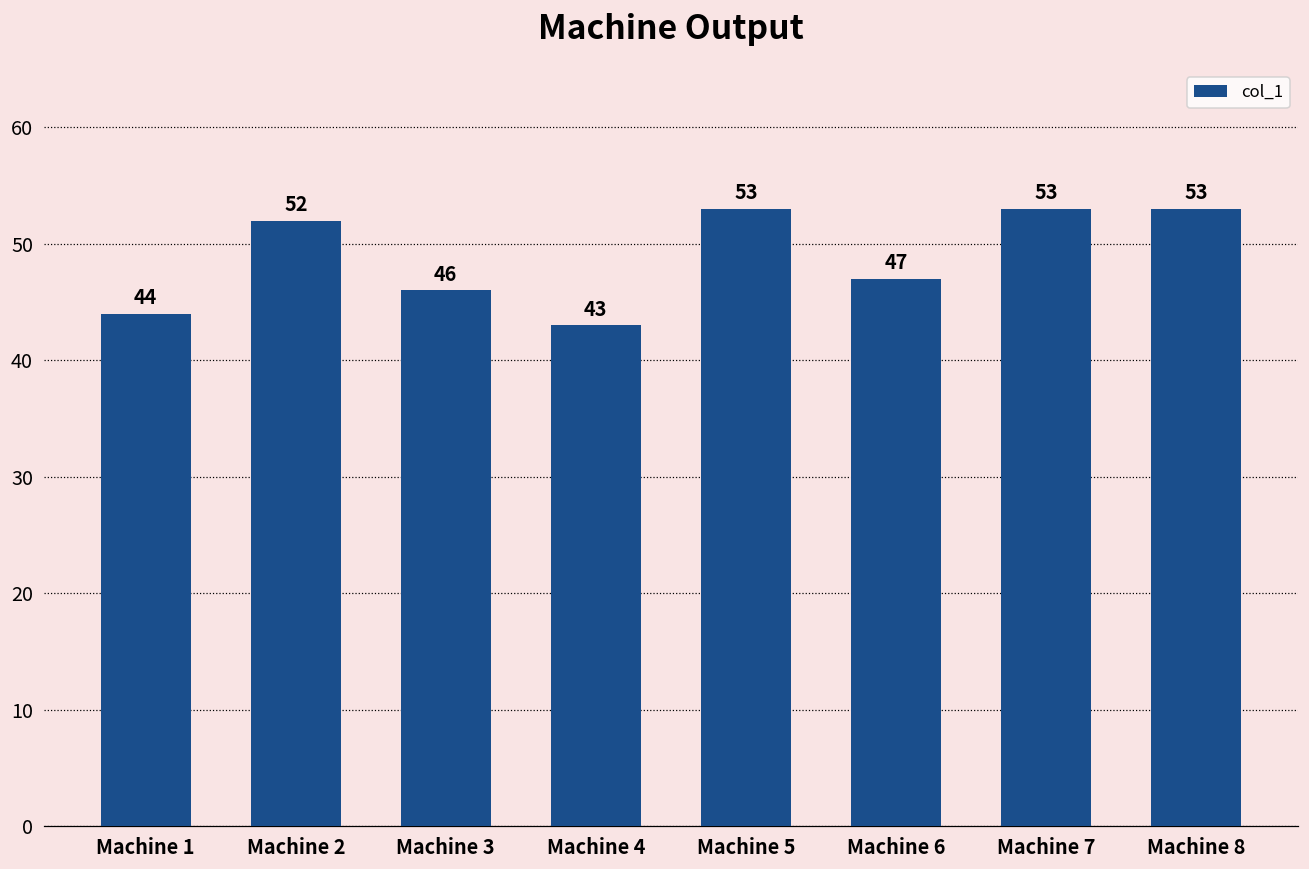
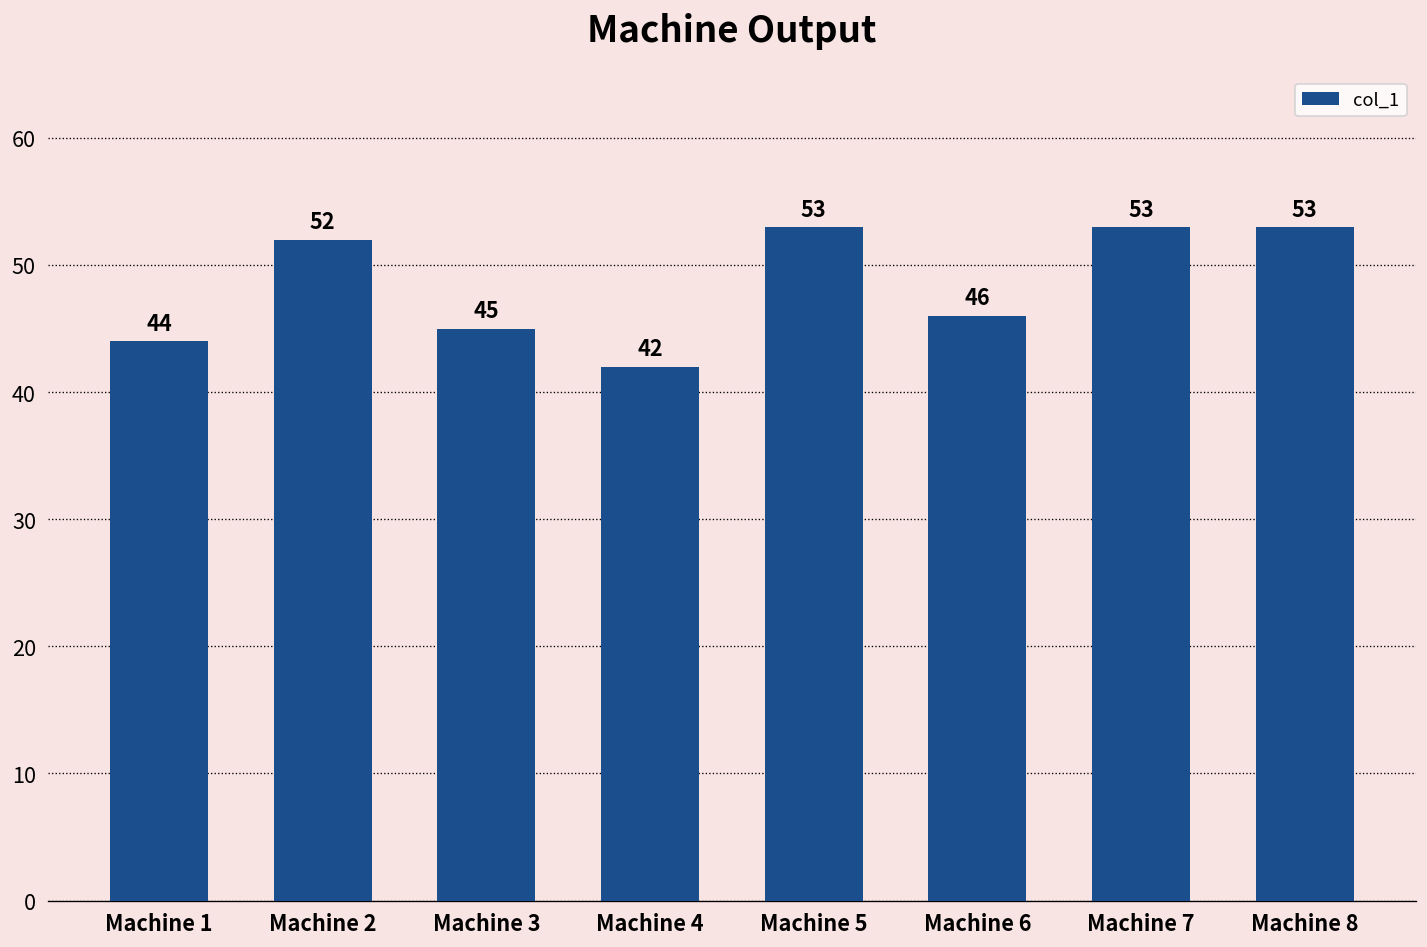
Machine 3: 46 -> 45
Machine 4: 43 -> 42
Machine 6: 47 -> 46
